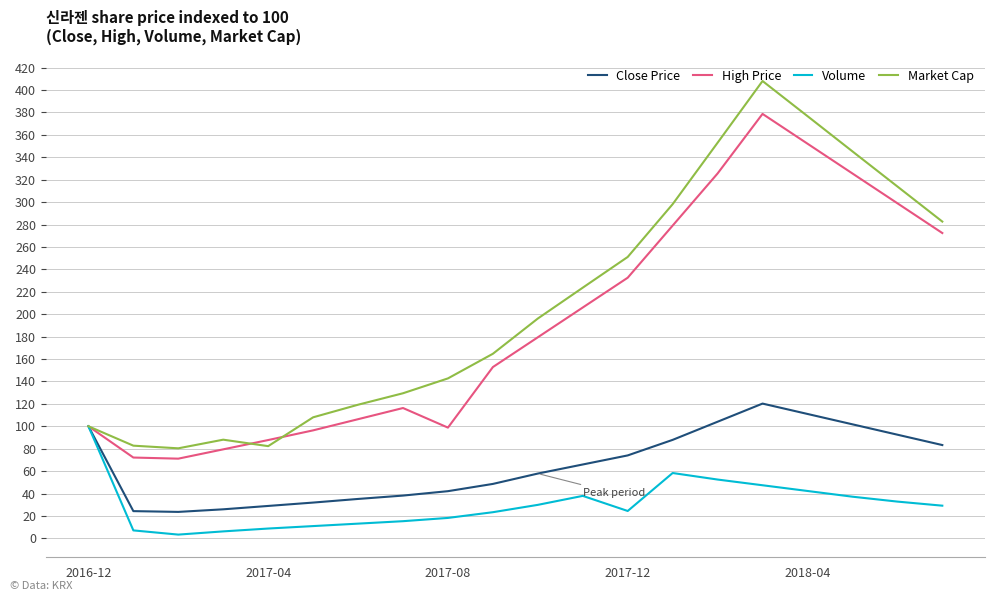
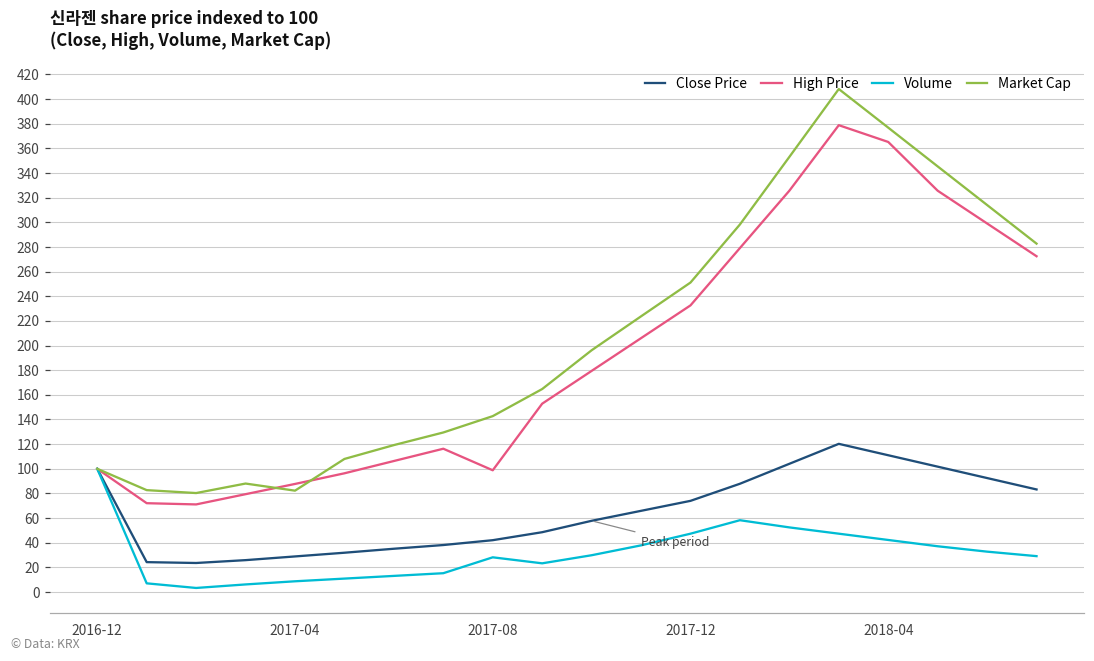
Volume, 2017-08: 18 -> 28
Volume, 2017-12: 24 -> 47
High Price, 2018-04: 352 -> 365
